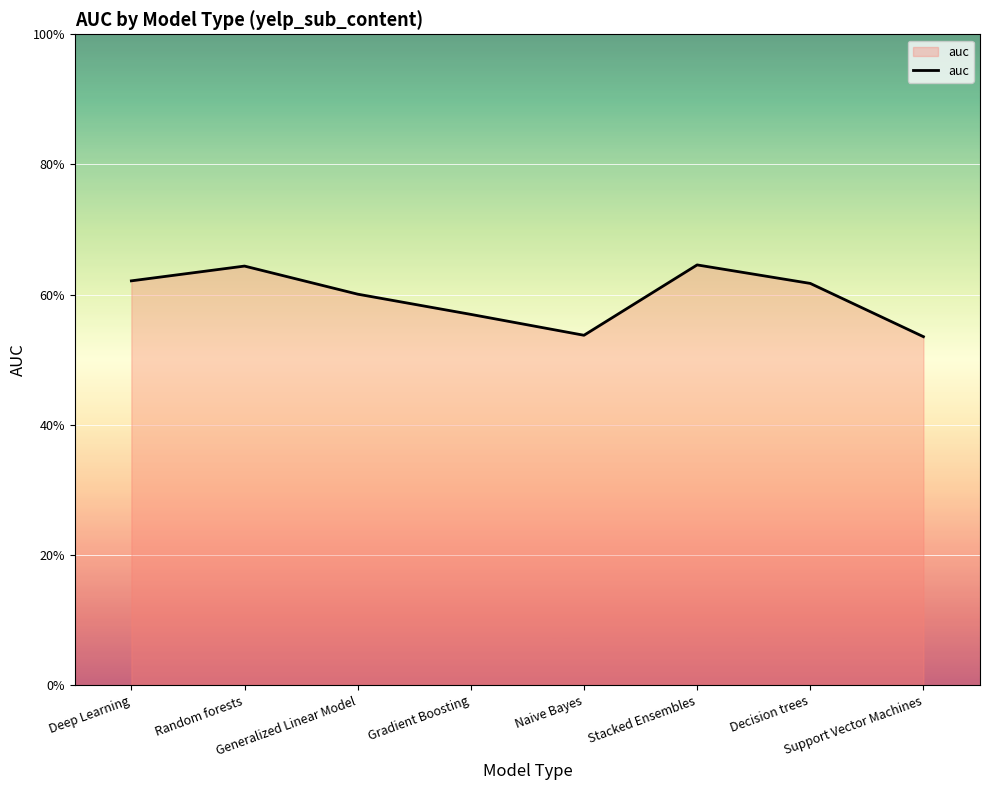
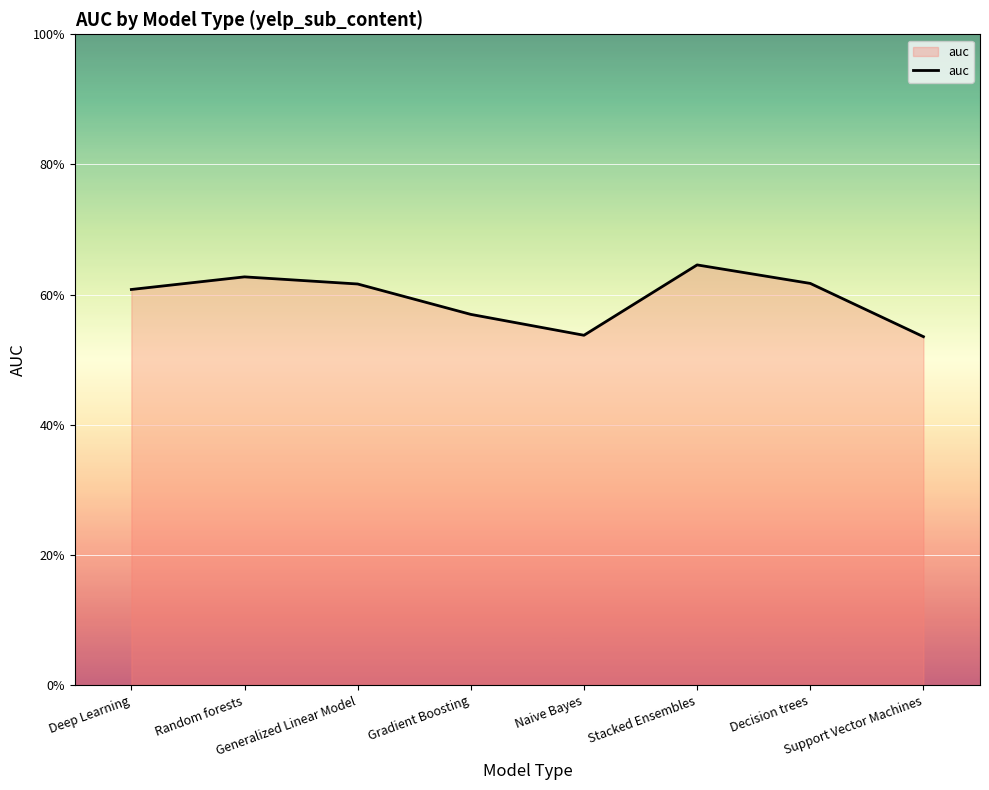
Deep Learning: 62% -> 61%
Random forests: 64% -> 63%
Generalized Linear Model: 60% -> 62%
